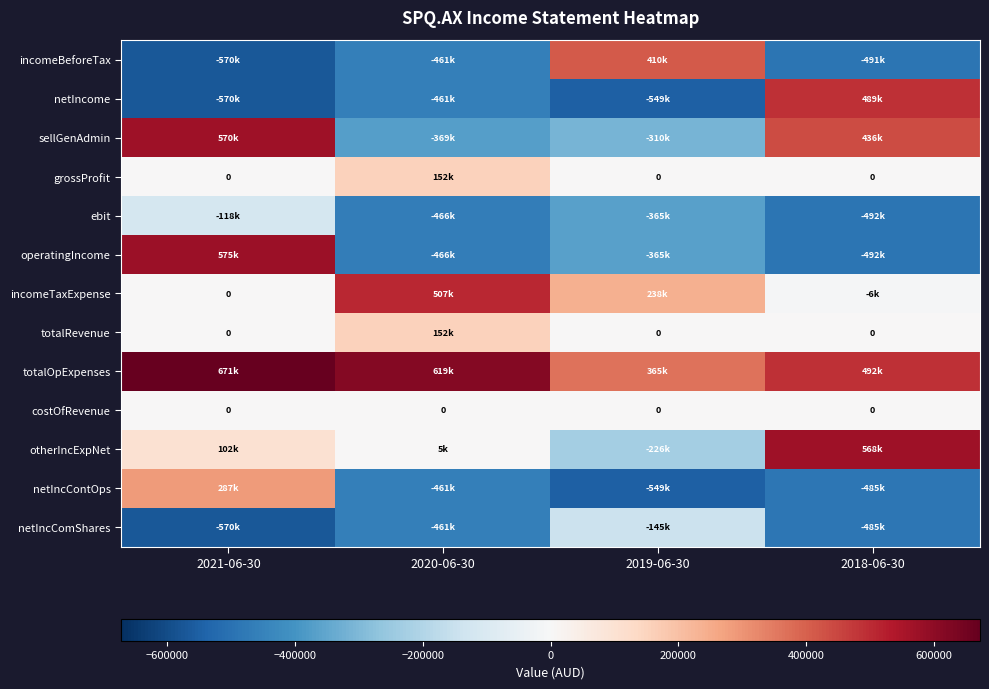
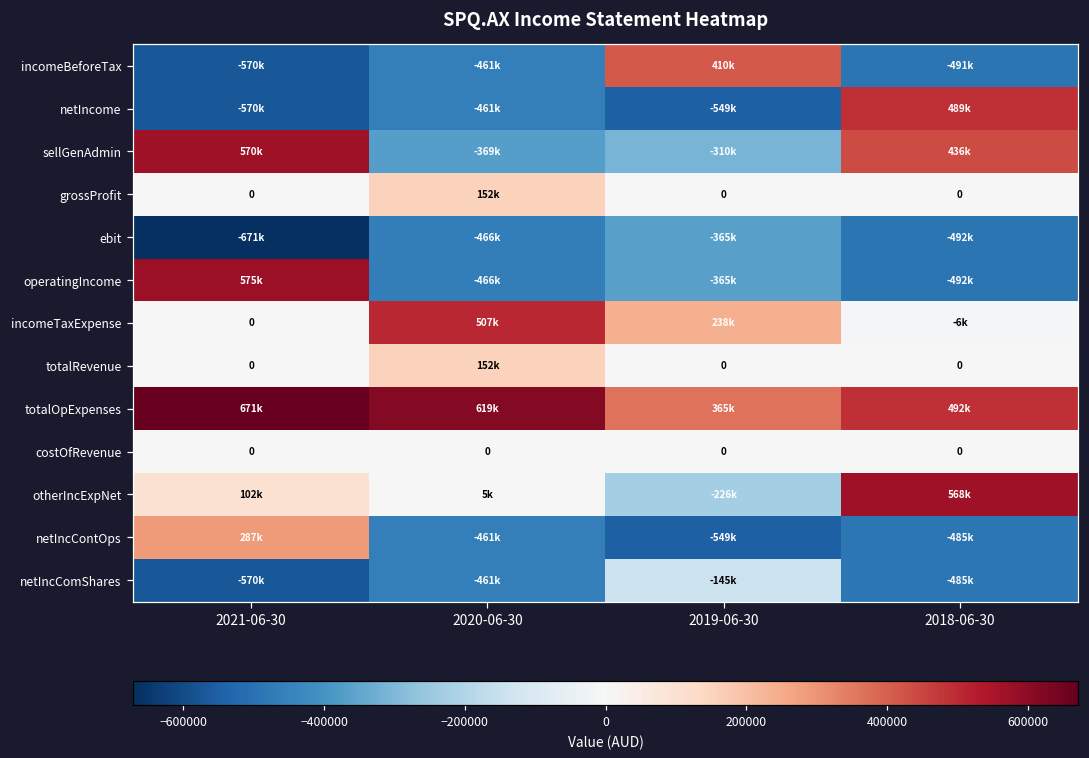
ebit, 2021-06-30: -118k -> -671k
